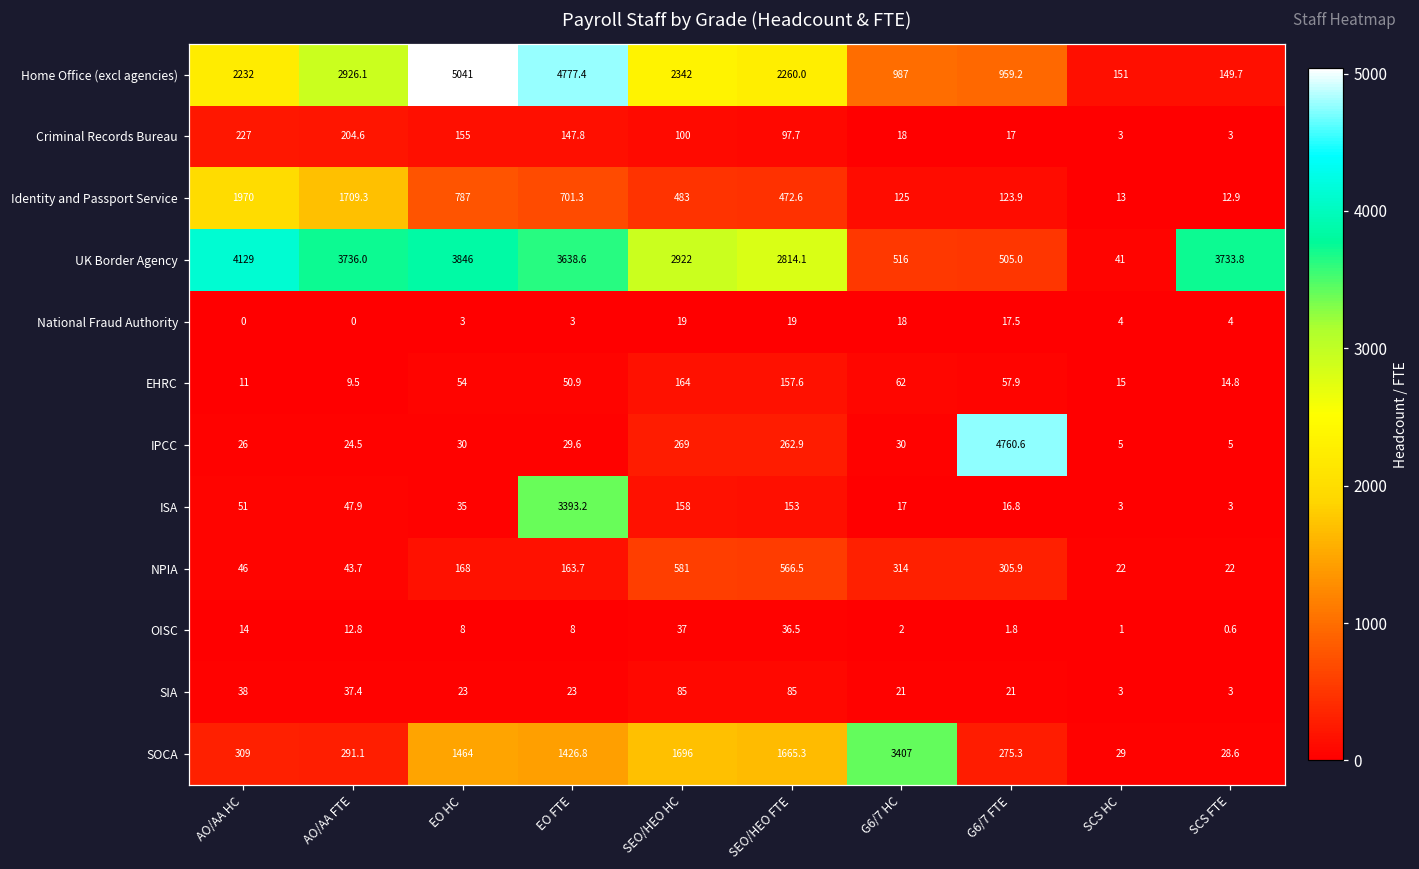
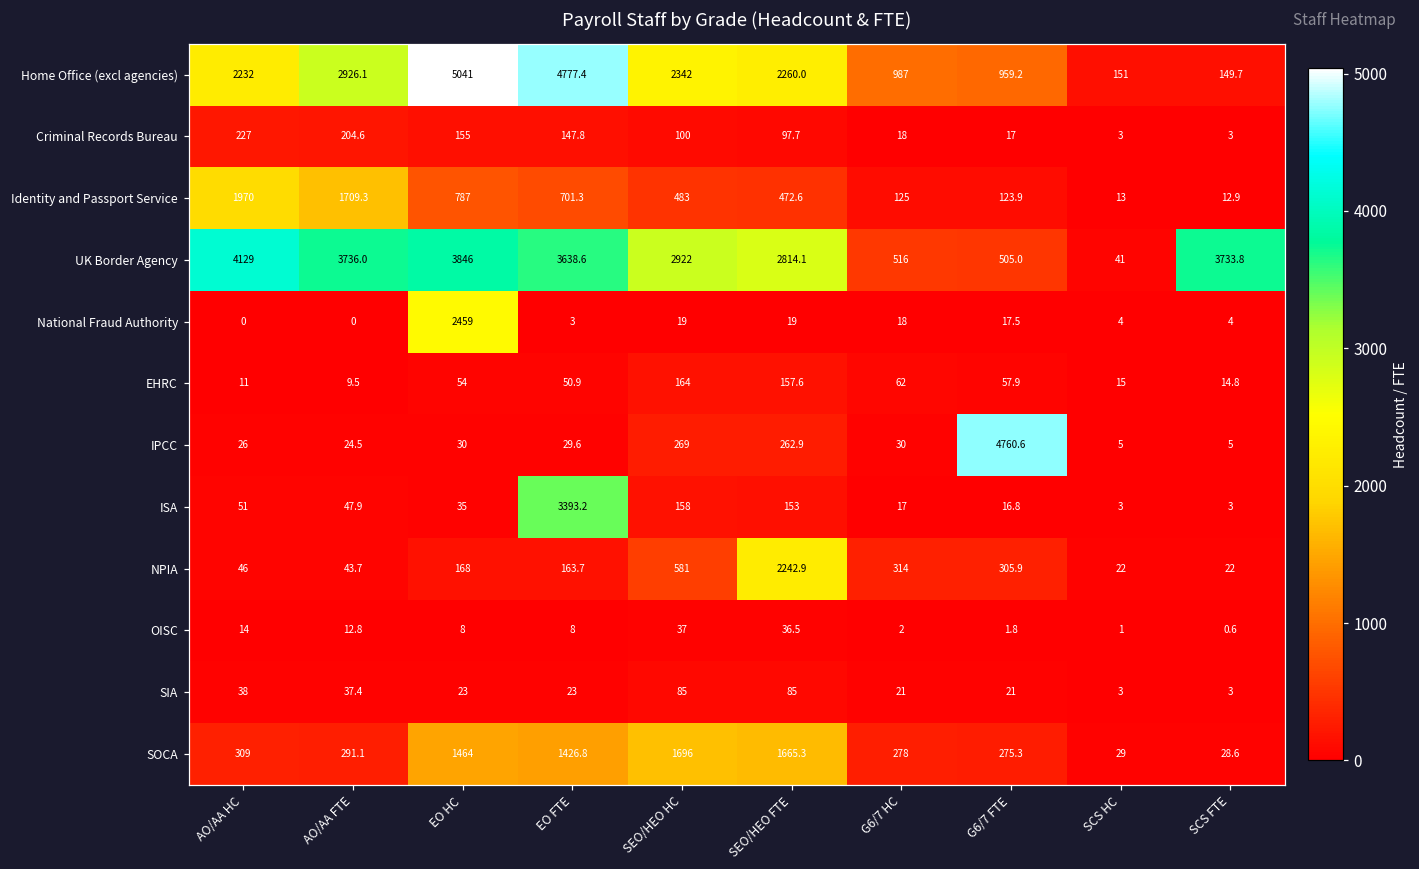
National Fraud Authority, EO HC: 3 -> 2459
NPIA, SEO/HEO FTE: 566.5 -> 2242.9
SOCA, G6/7 HC: 3407 -> 278
